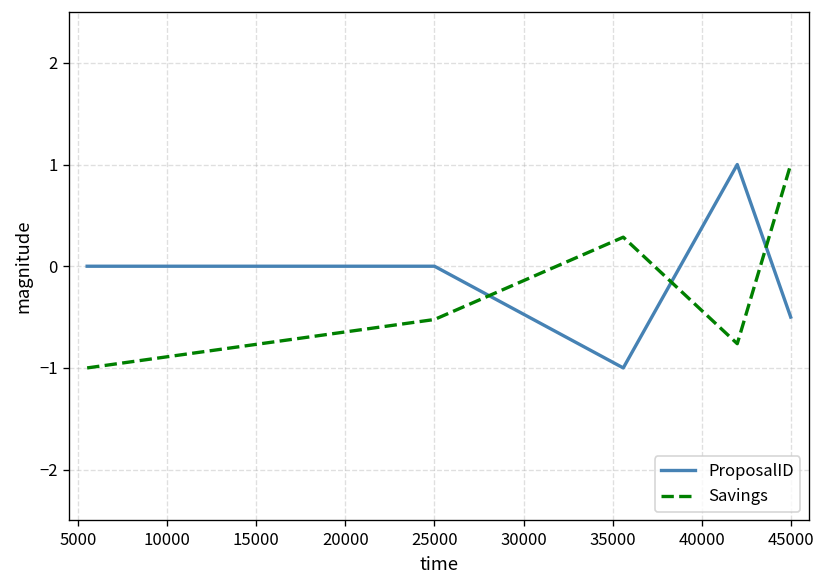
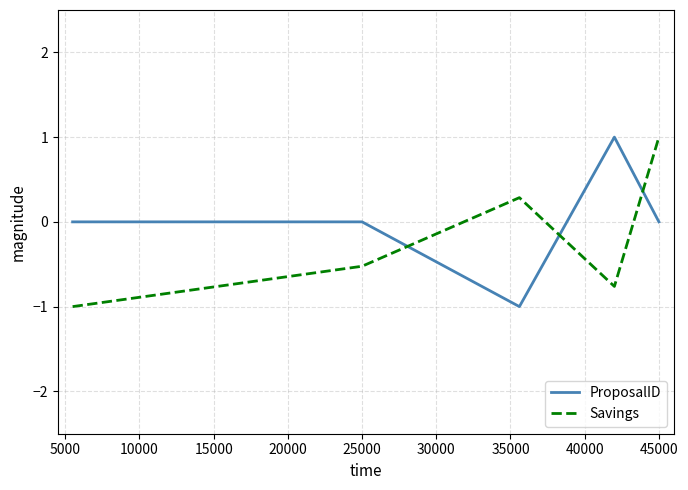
ProposalID, 45000: -0.5 -> 0.0
